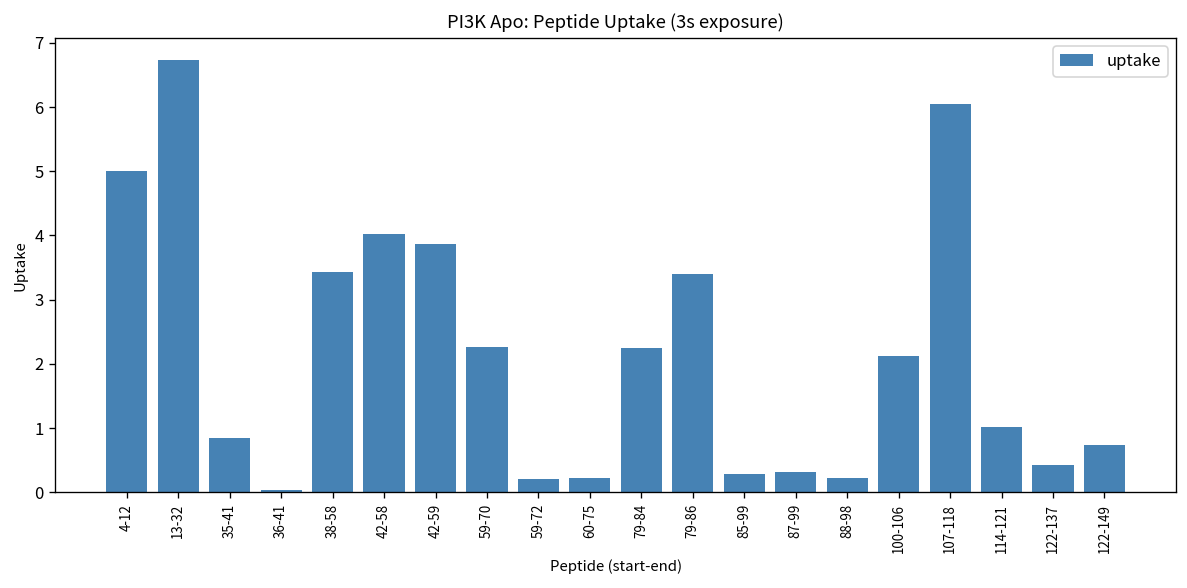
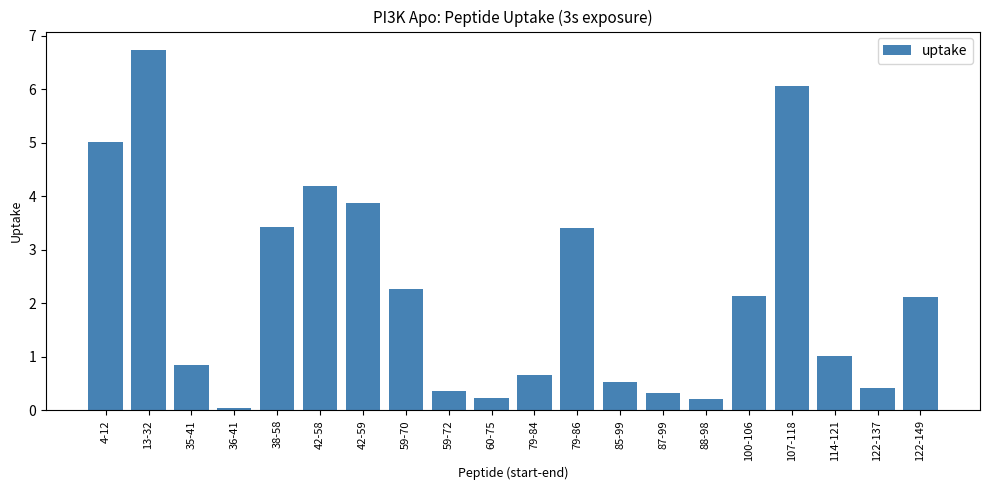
42-58: 4.0 -> 4.2
59-72: 0.2 -> 0.4
79-84: 2.2 -> 0.7
85-99: 0.3 -> 0.5
122-149: 0.7 -> 2.1
